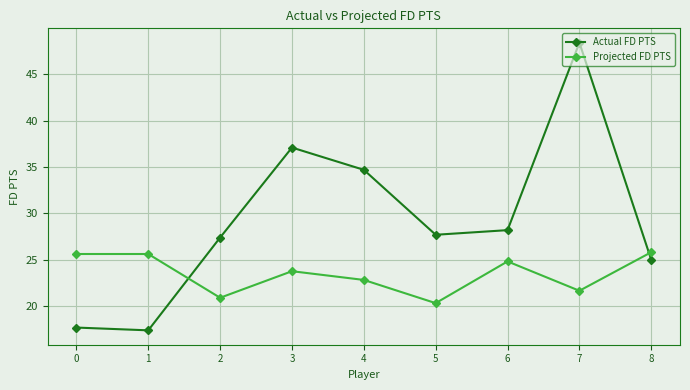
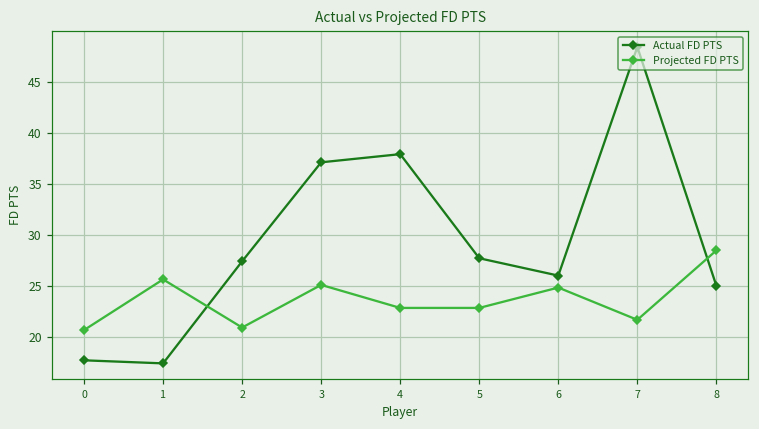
Projected FD PTS, 0: 26 -> 21
Projected FD PTS, 3: 24 -> 25
Actual FD PTS, 4: 35 -> 38
Projected FD PTS, 5: 20 -> 23
Actual FD PTS, 6: 28 -> 26
Projected FD PTS, 8: 26 -> 28
